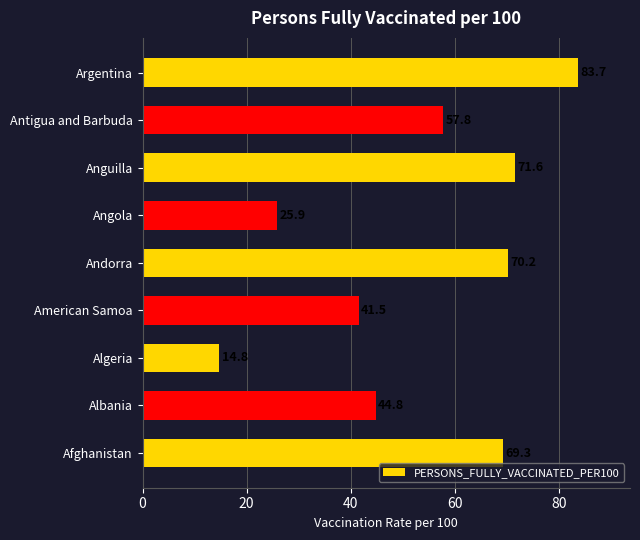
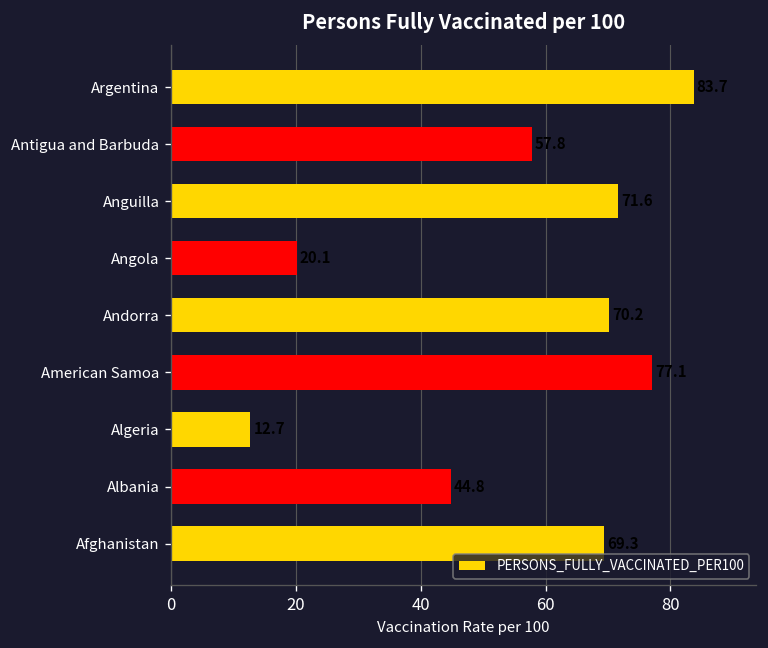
Angola: 26 -> 20
American Samoa: 42 -> 77
Algeria: 15 -> 13
